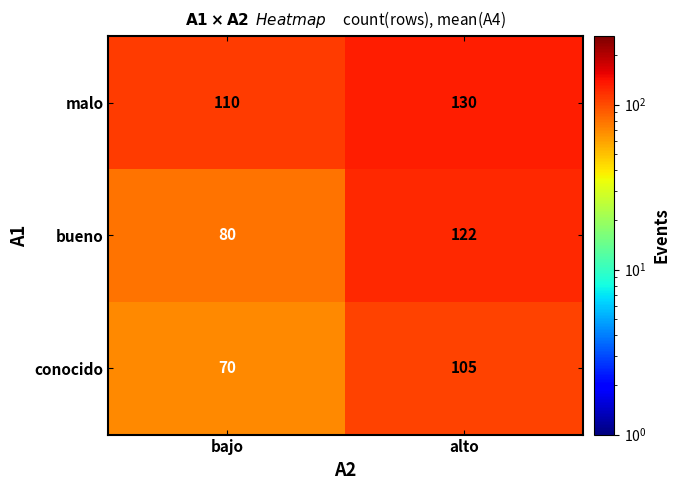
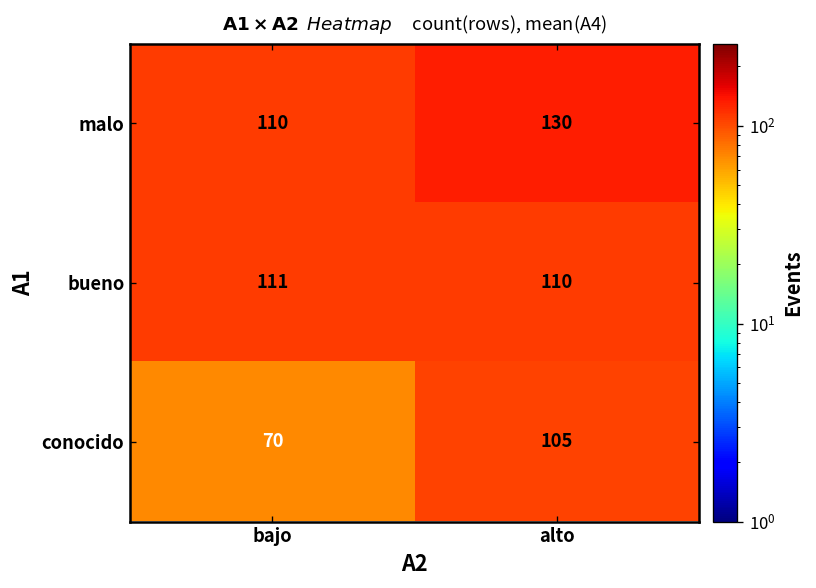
bueno, bajo: 80 -> 111
bueno, alto: 122 -> 110
